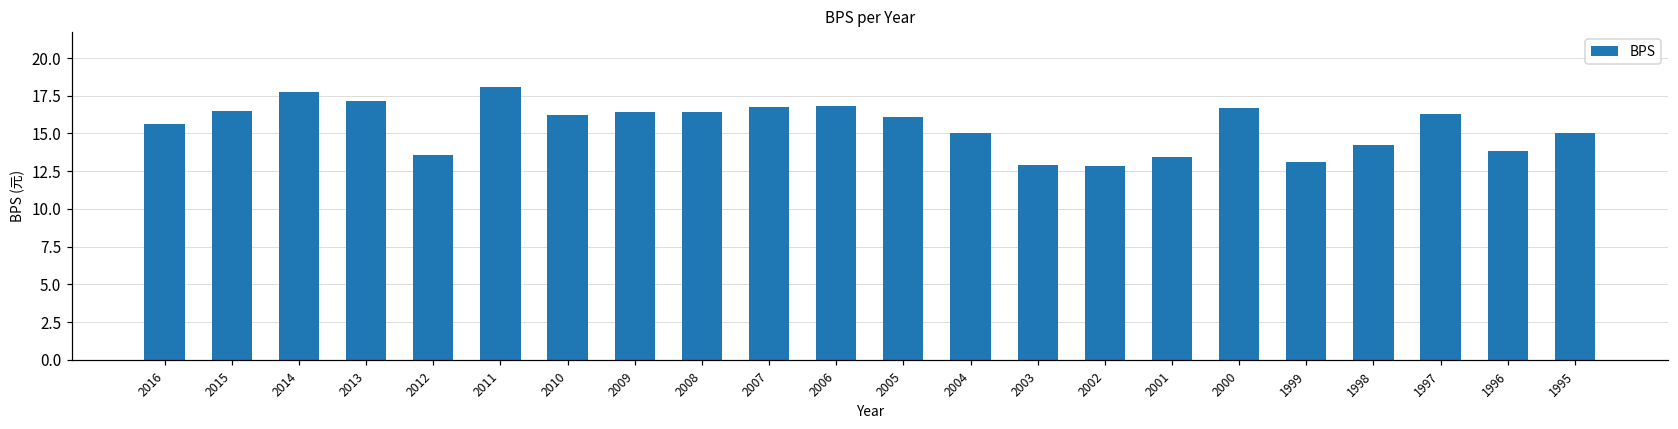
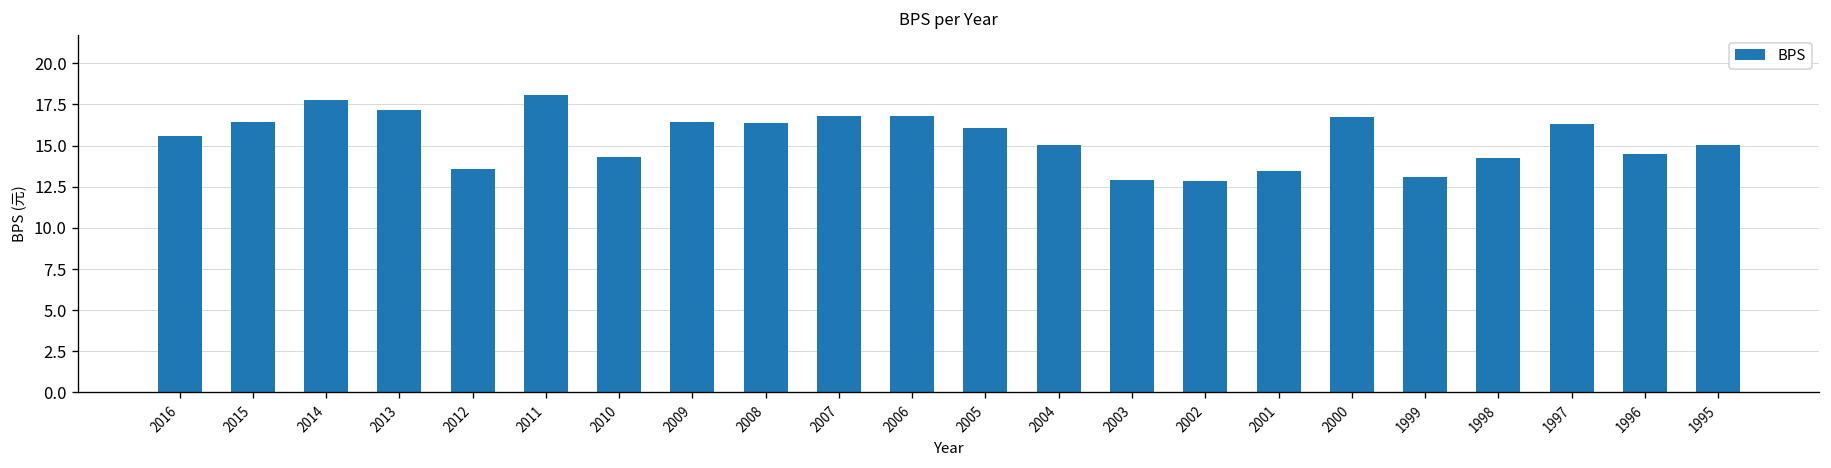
2010: 16.2 -> 14.3
1996: 13.8 -> 14.5
